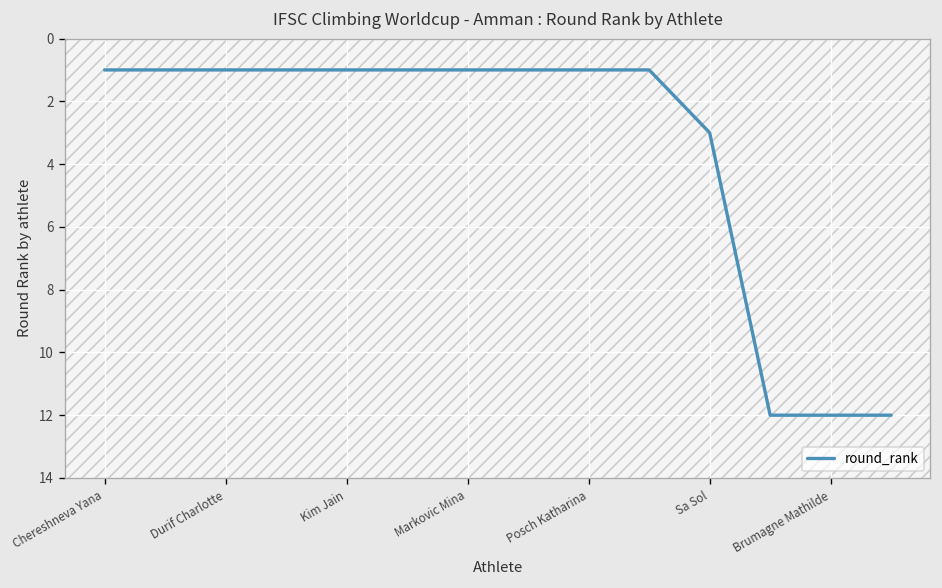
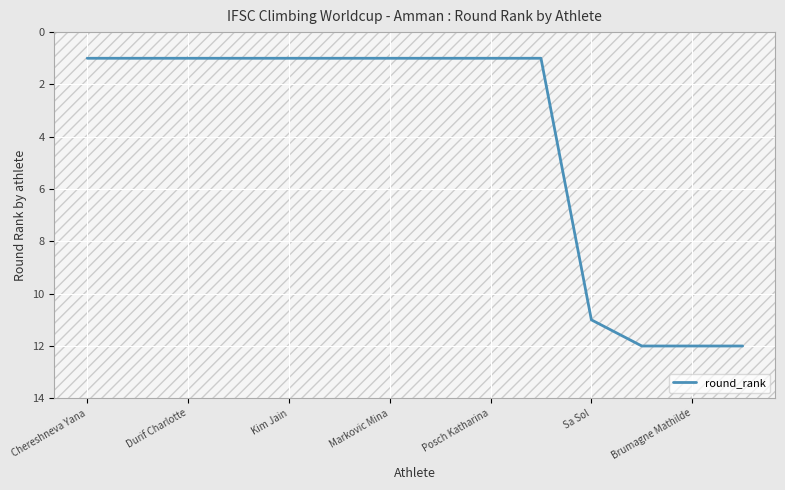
Sa Sol: 3 -> 11
